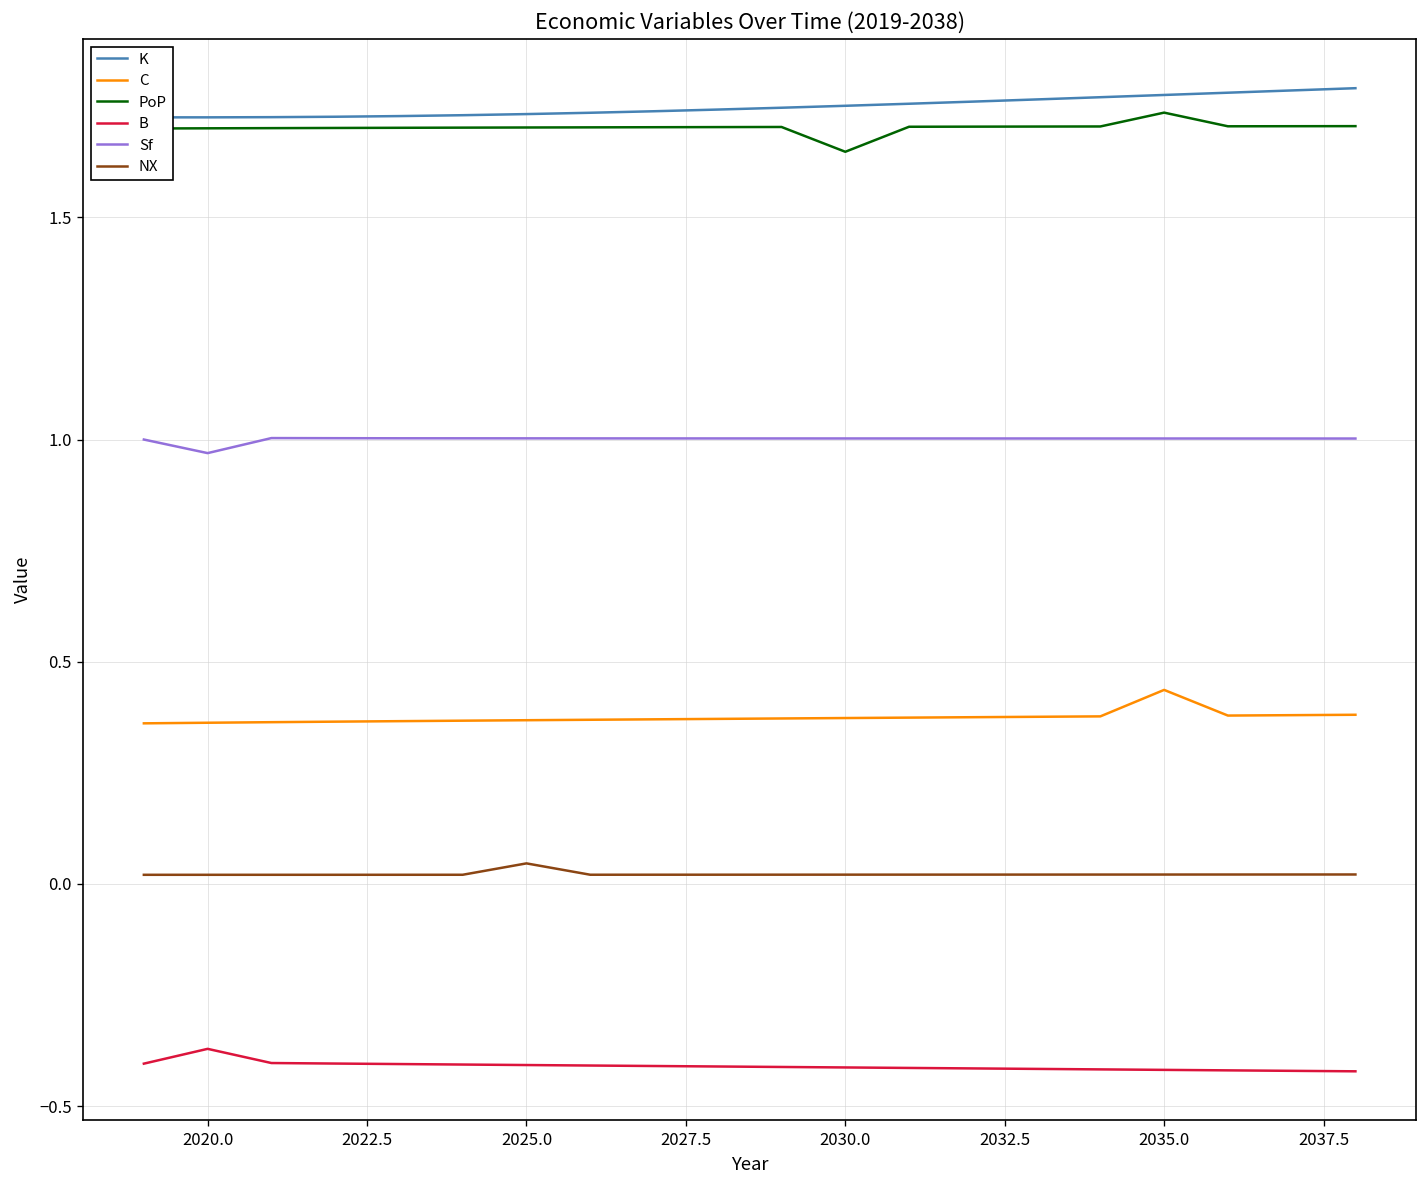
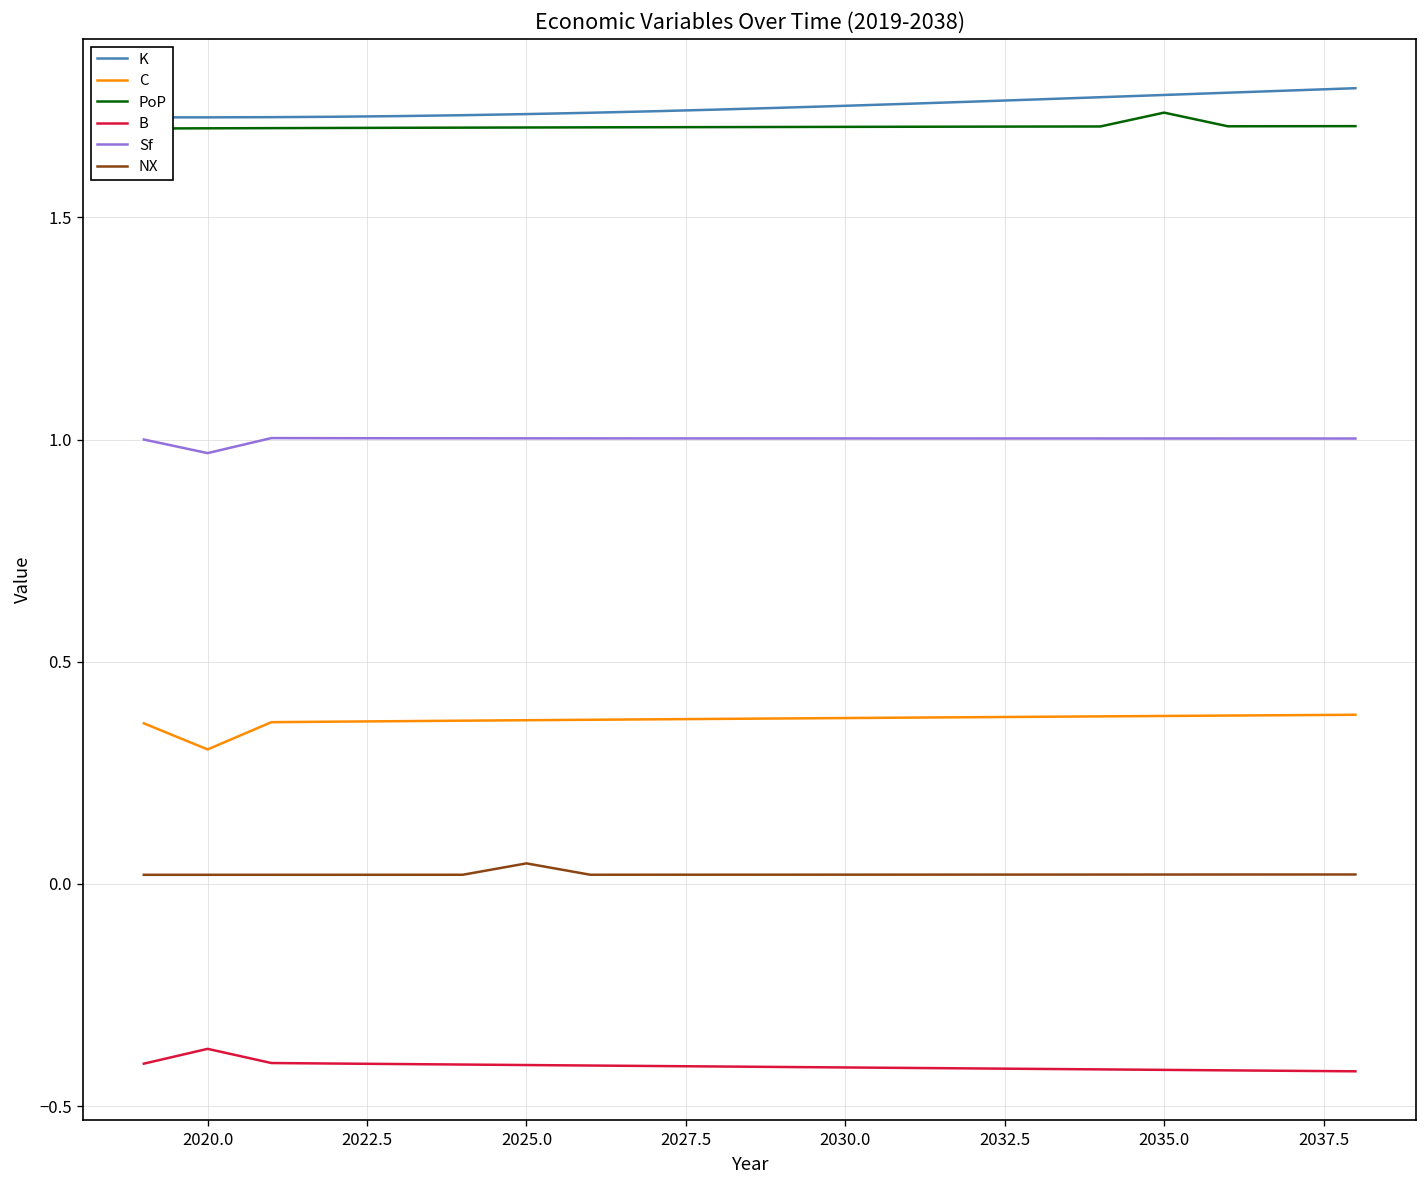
C, 2020.0: 0.36 -> 0.30
PoP, 2030.0: 1.65 -> 1.70
C, 2035.0: 0.44 -> 0.38
